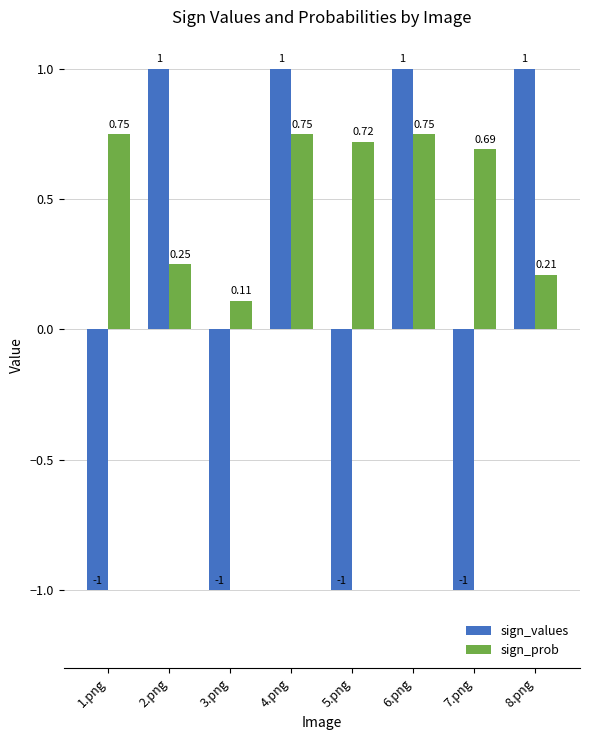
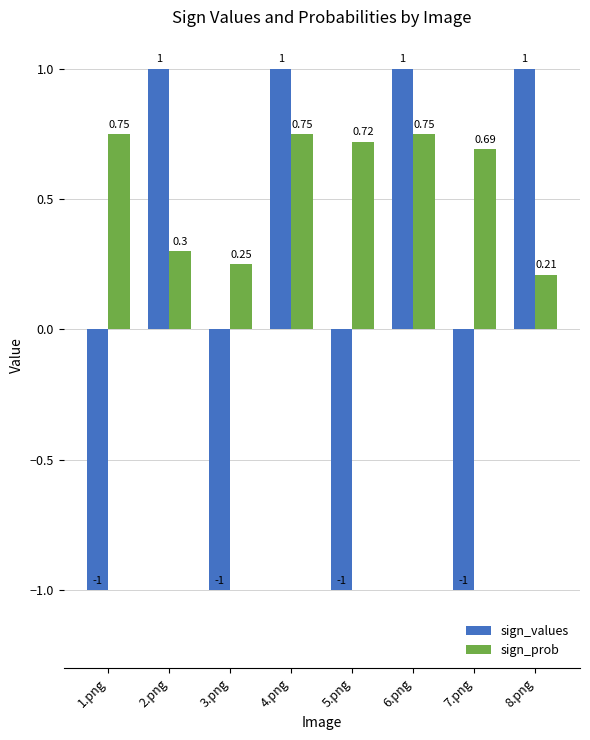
sign_prob, 2.png: 0.25 -> 0.3
sign_prob, 3.png: 0.11 -> 0.25
